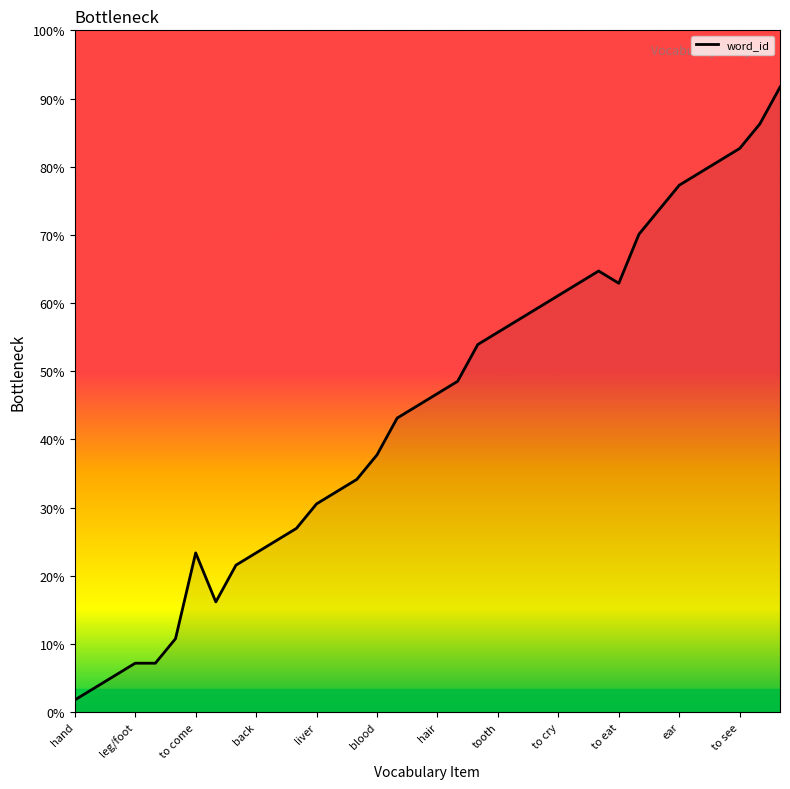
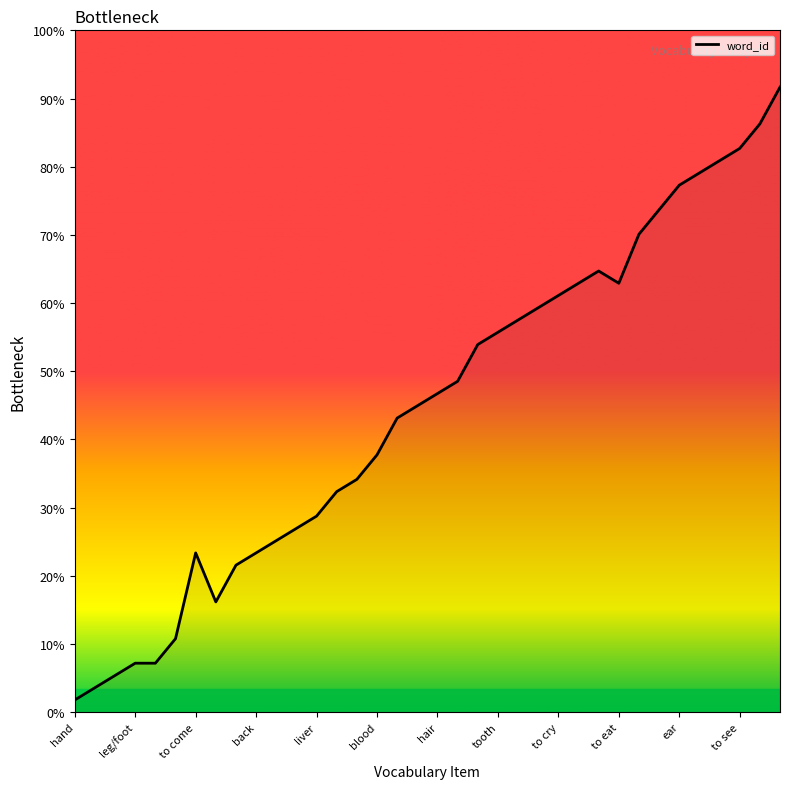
liver: 31% -> 29%
